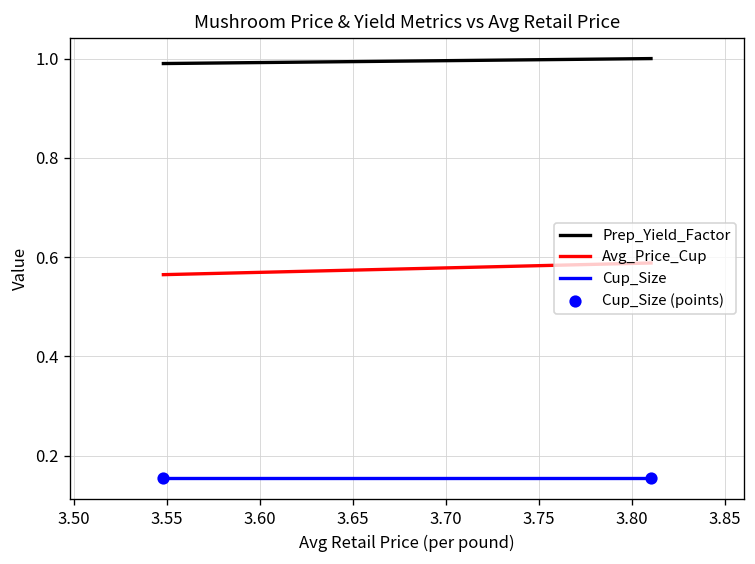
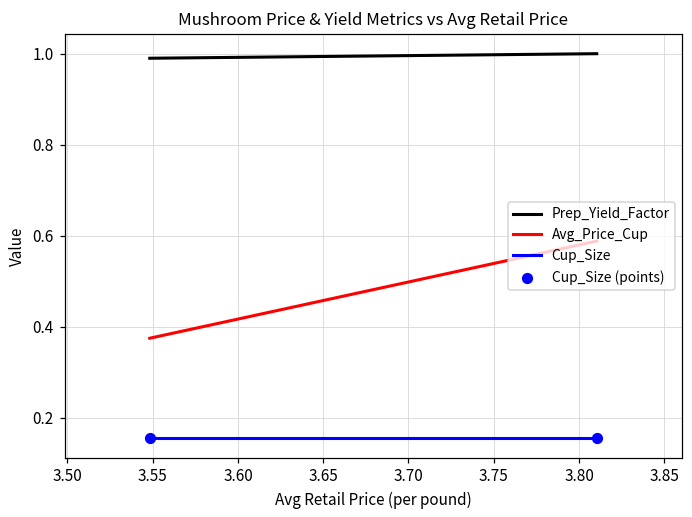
Avg_Price_Cup, 3.55: 0.56 -> 0.37
